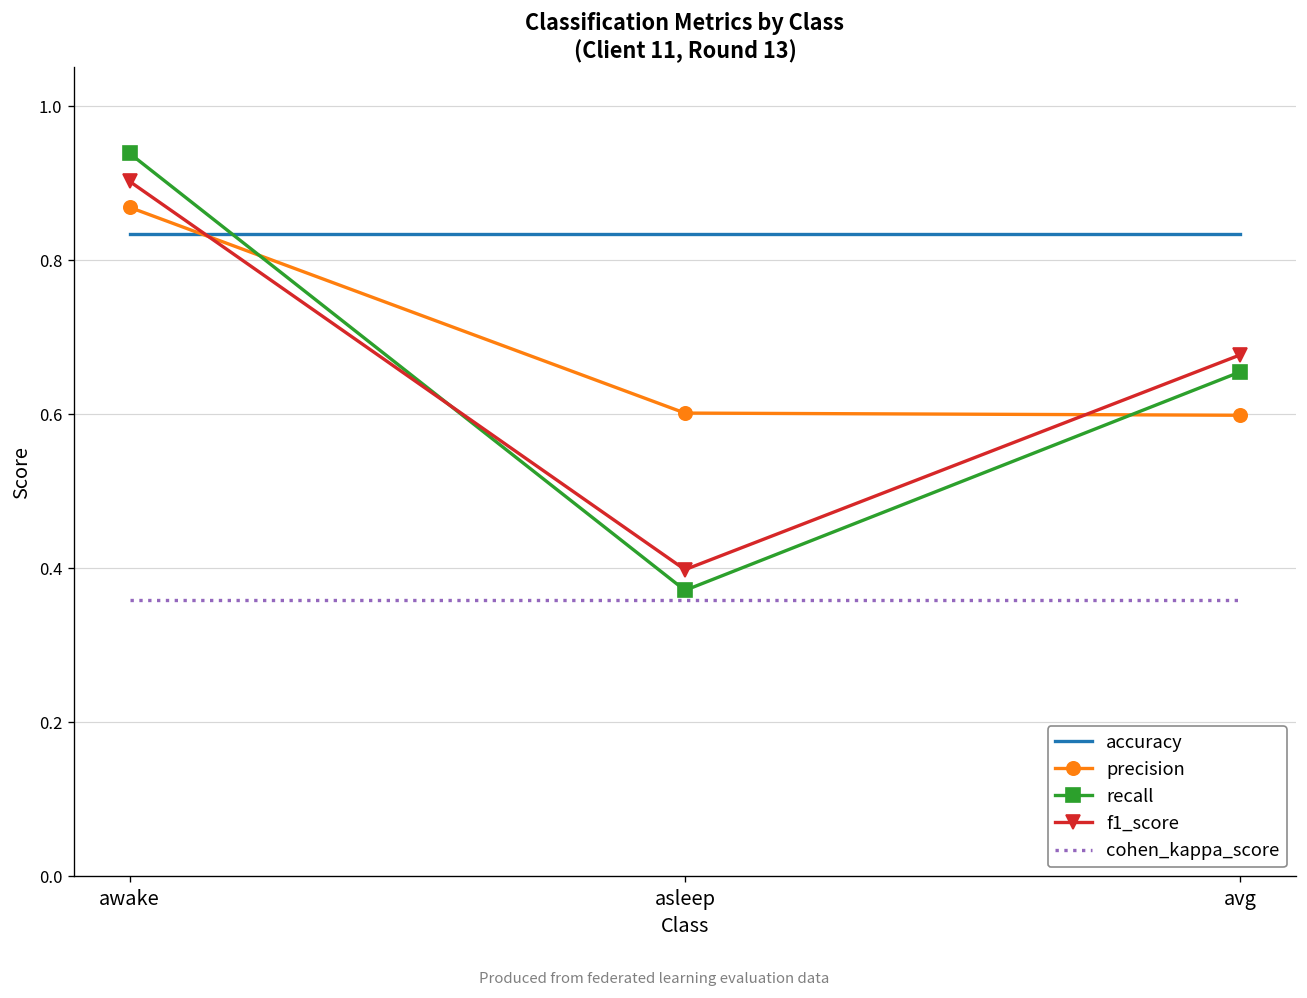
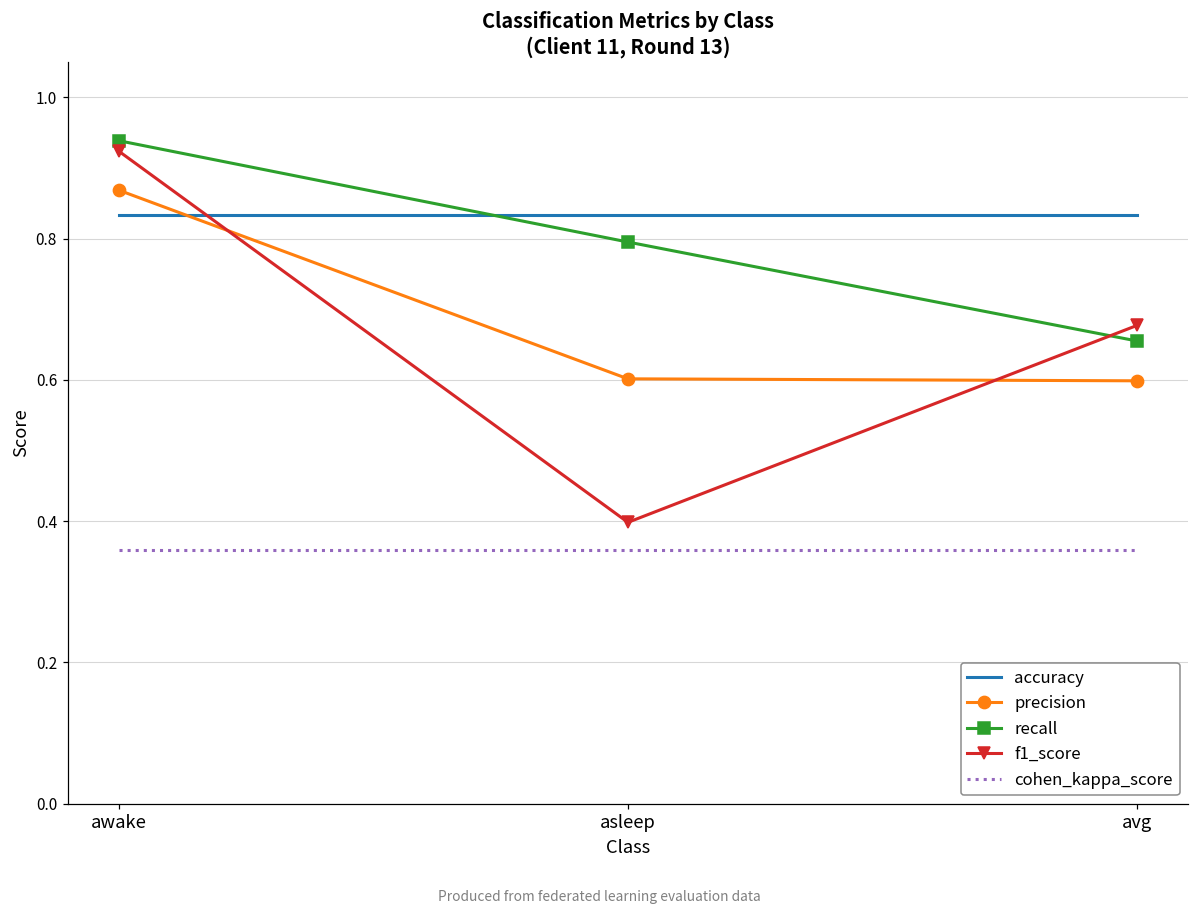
f1_score, awake: 0.90 -> 0.92
recall, asleep: 0.37 -> 0.80
